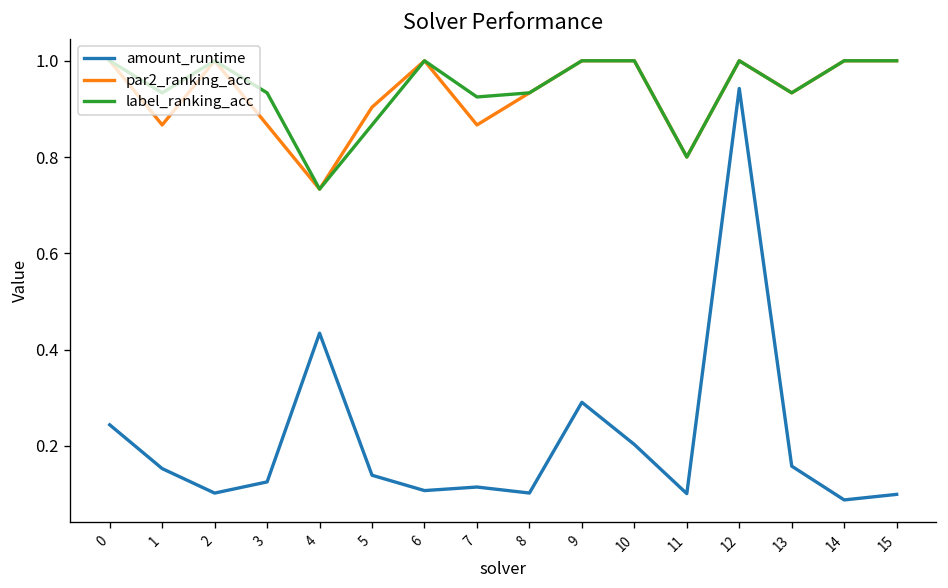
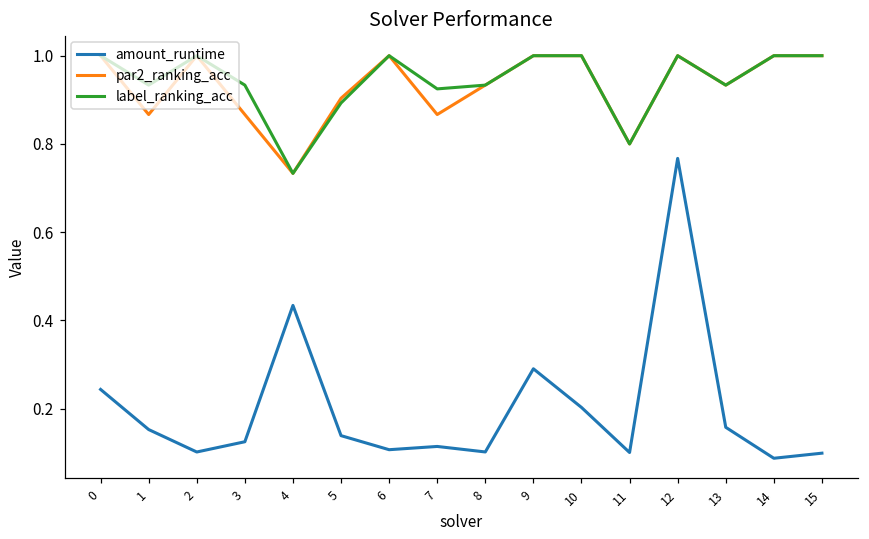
label_ranking_acc, 5: 0.87 -> 0.89
amount_runtime, 12: 0.94 -> 0.77
